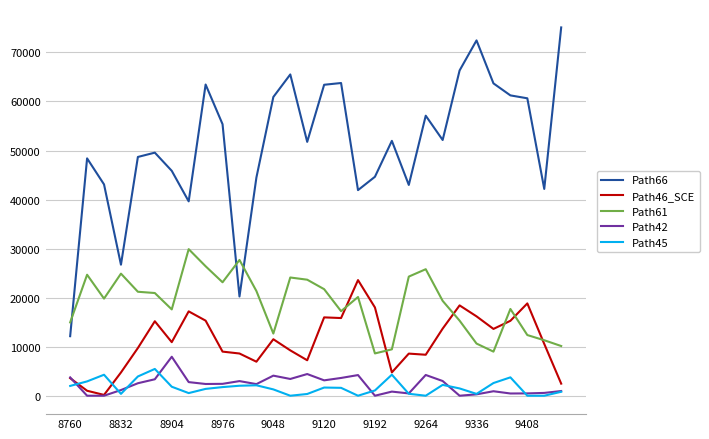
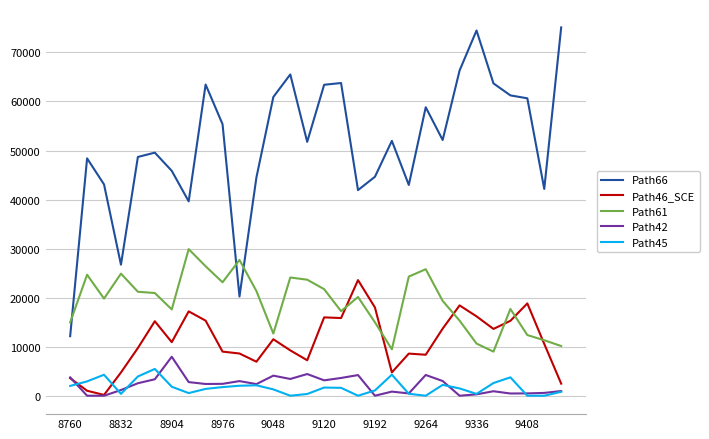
Path61, 9192: 9000 -> 15000
Path66, 9264: 57000 -> 59000
Path66, 9336: 72000 -> 74000
